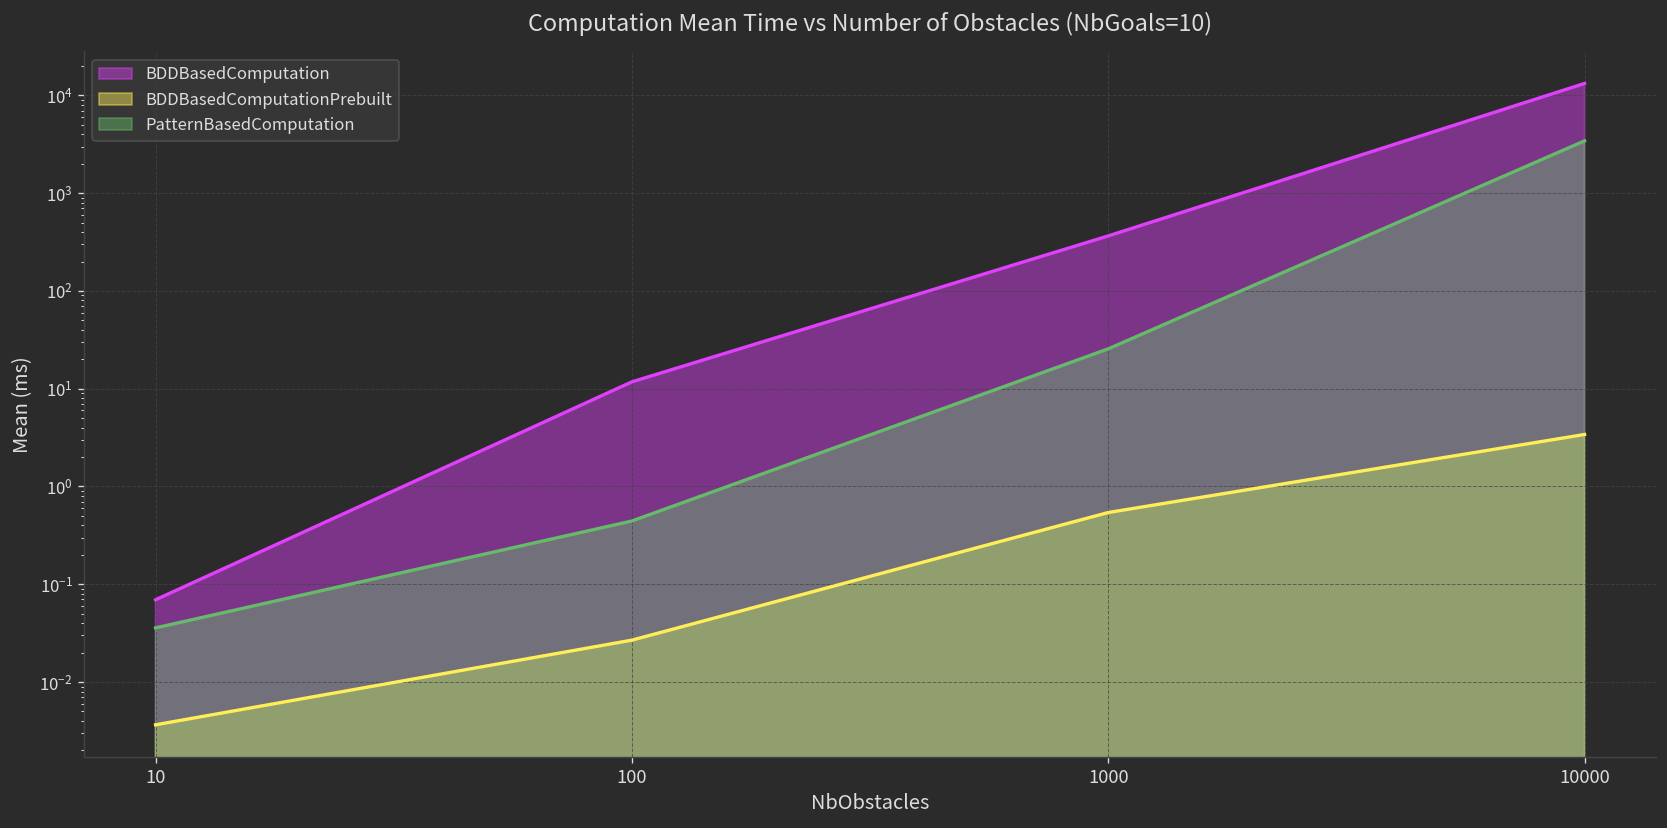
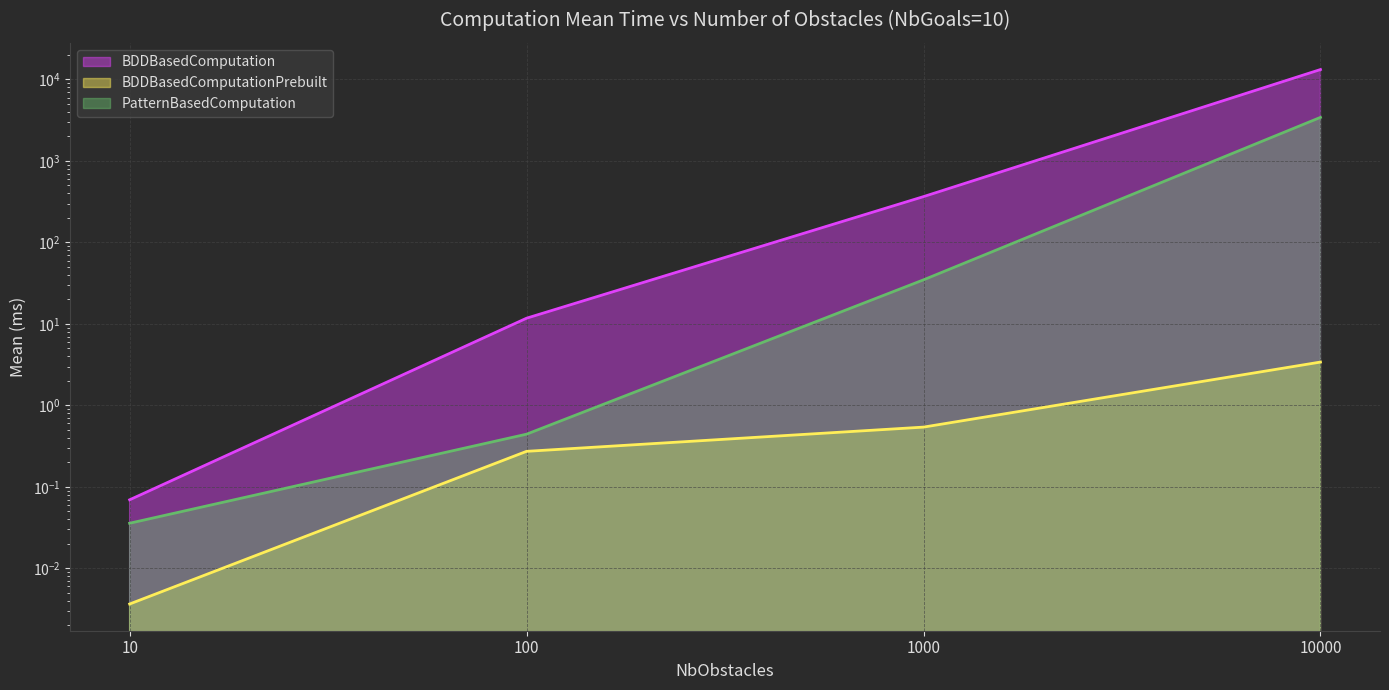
BDDBasedComputationPrebuilt, 100: 0.027 -> 0.27
PatternBasedComputation, 1000: 26 -> 35
